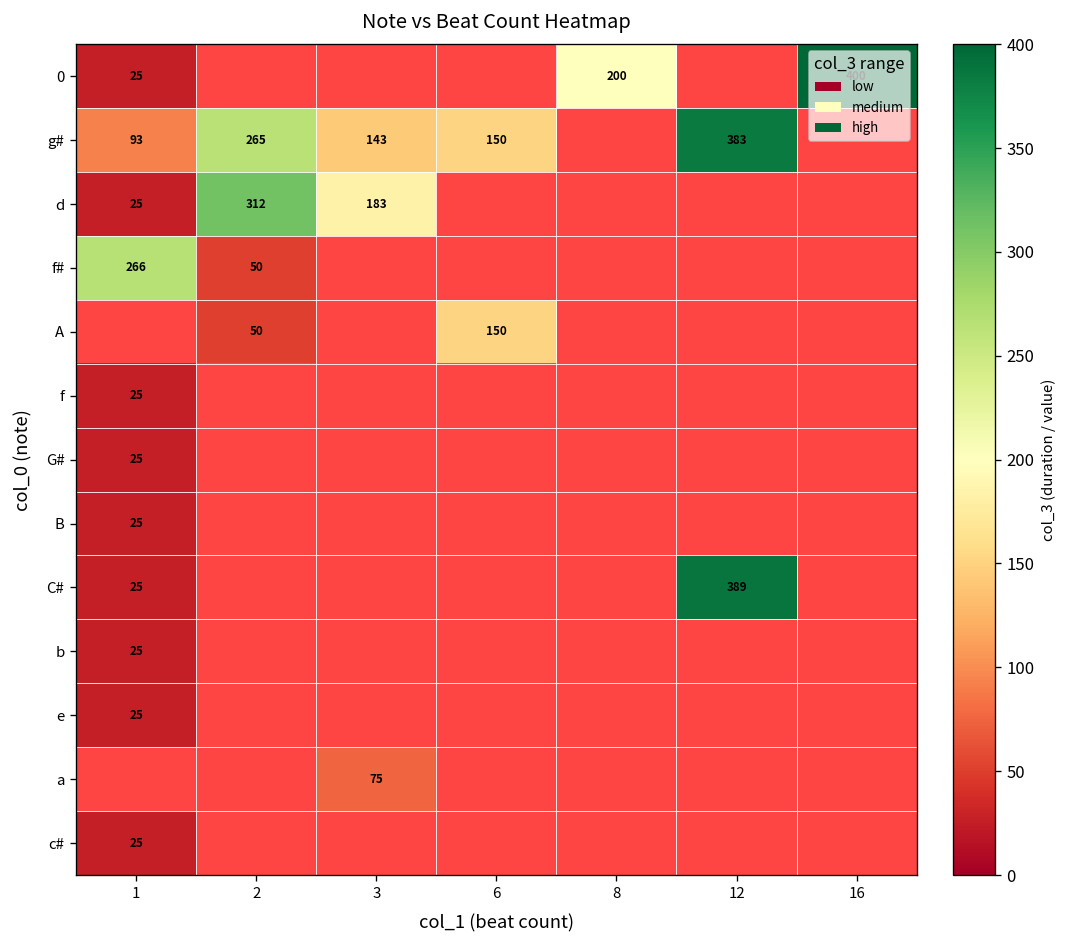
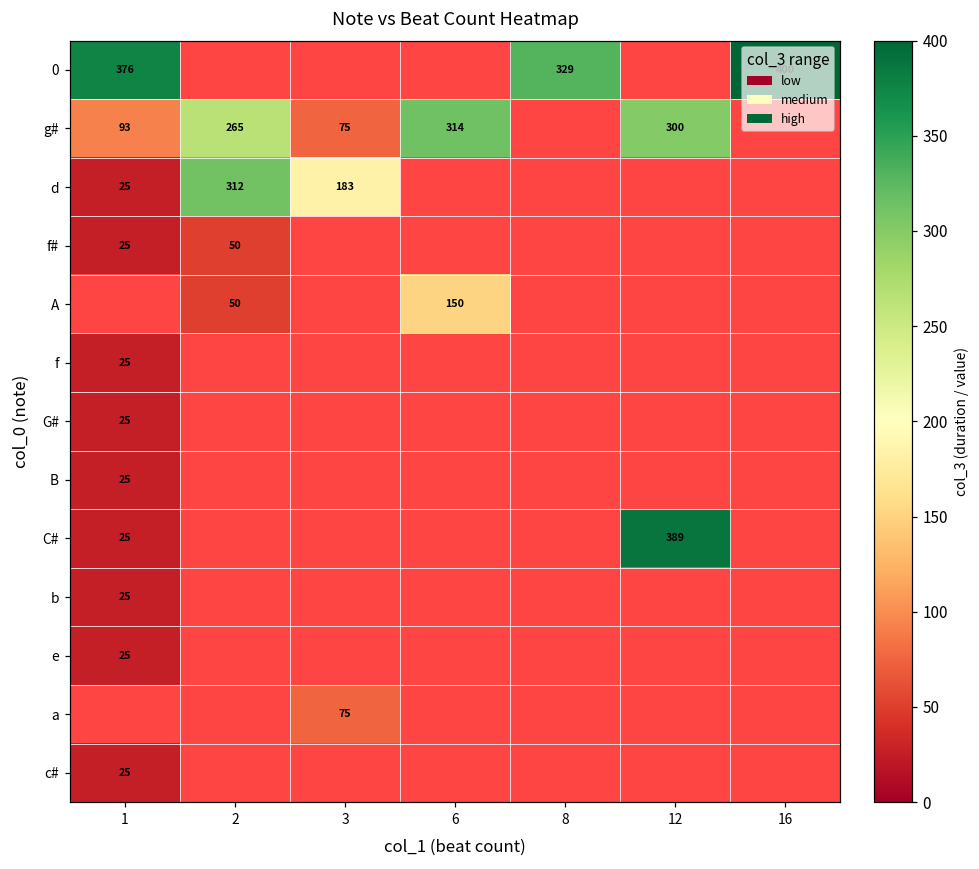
0, 1: 25 -> 376
0, 8: 200 -> 329
g#, 3: 143 -> 75
g#, 6: 150 -> 314
g#, 12: 383 -> 300
f#, 1: 266 -> 25
